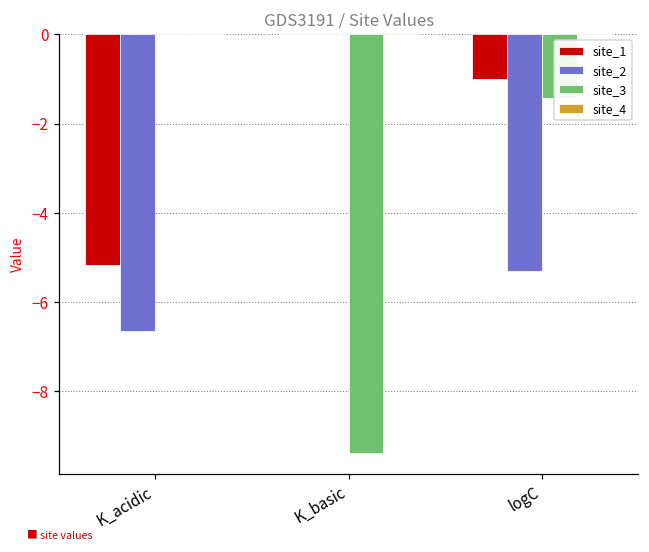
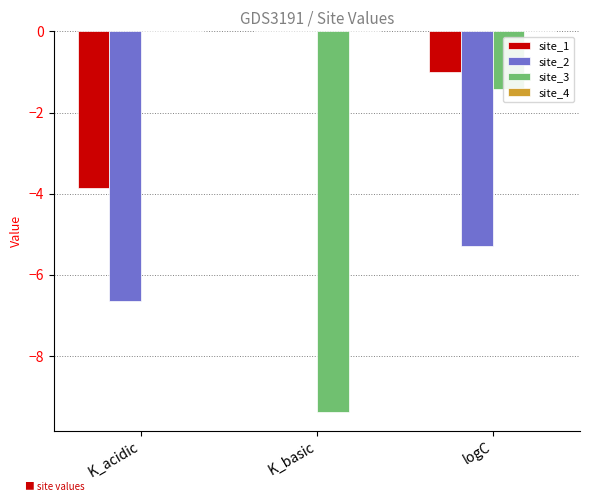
site_1, K_acidic: -5.2 -> -3.9
